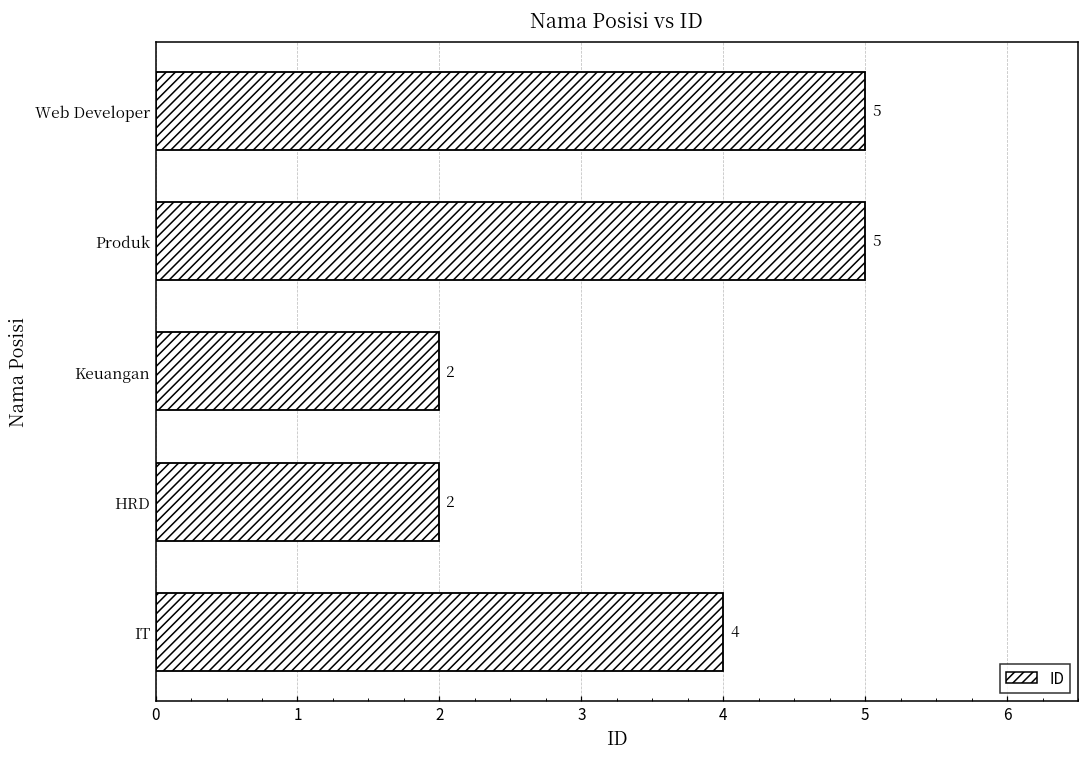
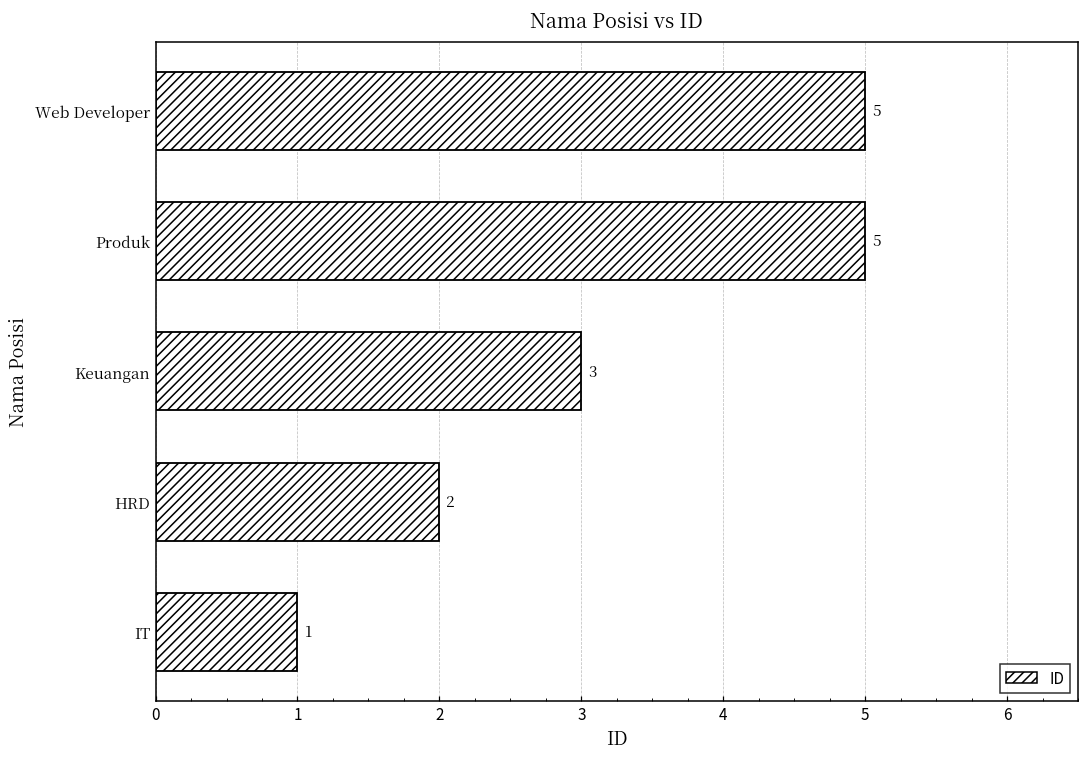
Keuangan: 2 -> 3
IT: 4 -> 1
